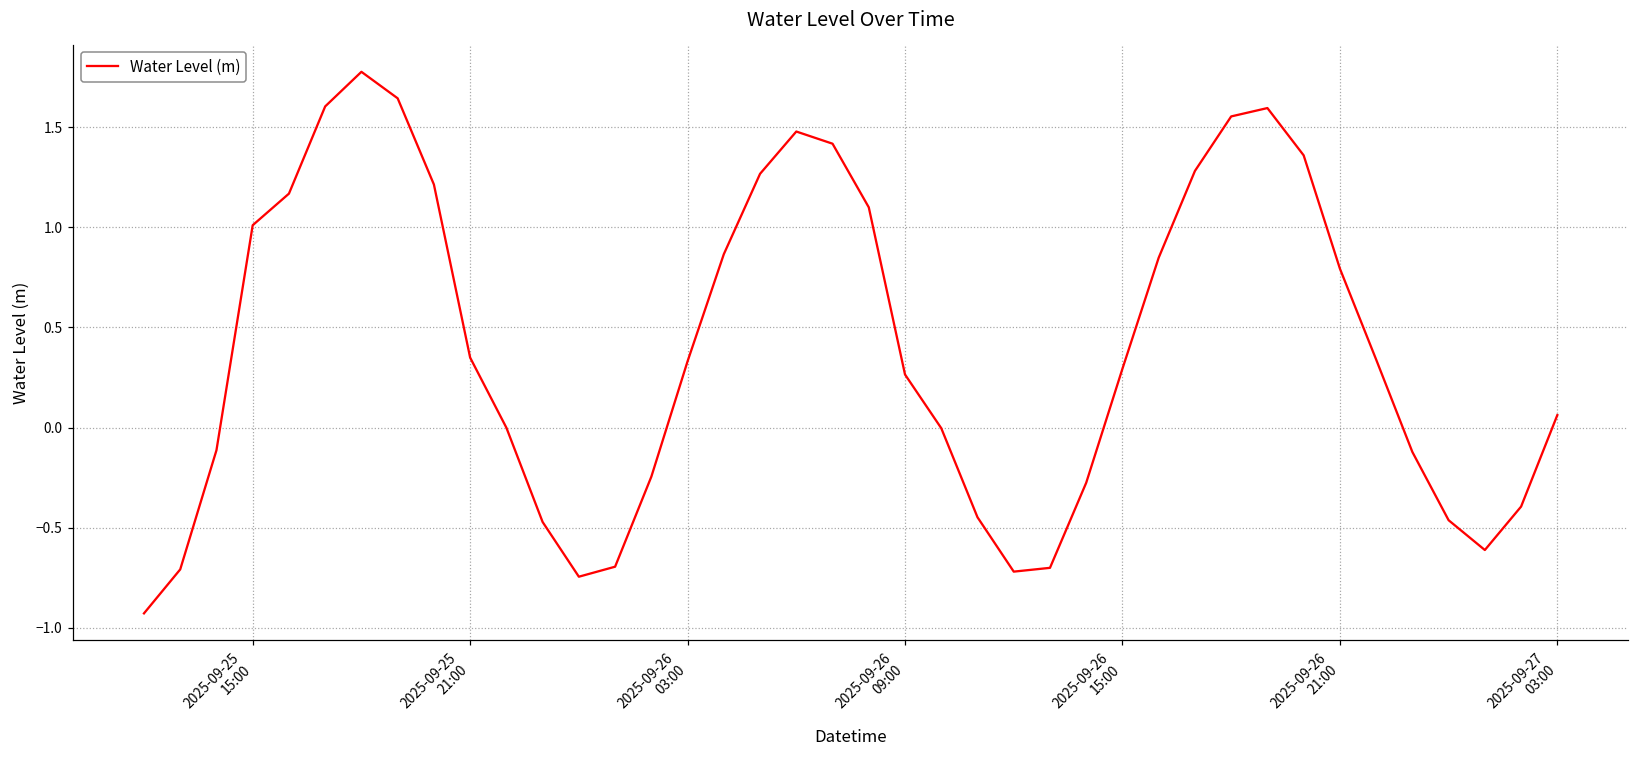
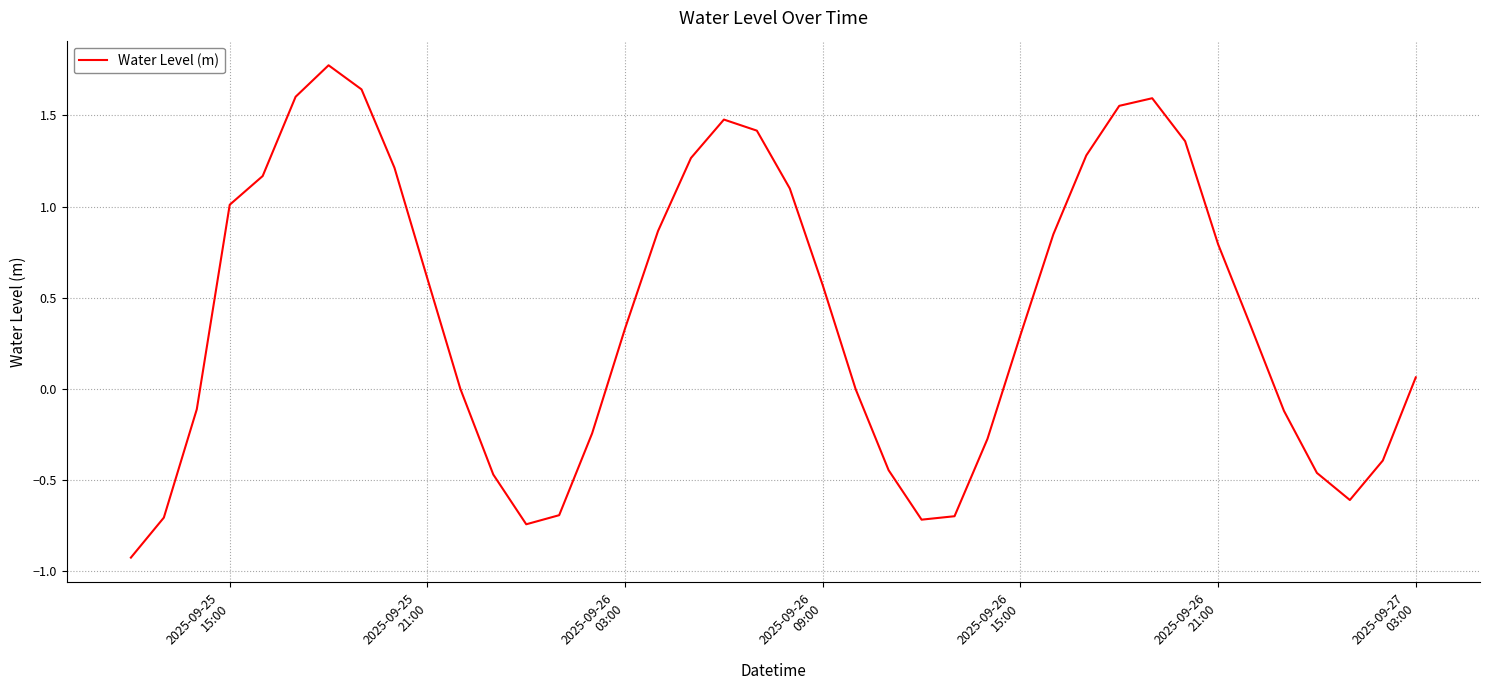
2025-09-25 21:00: 0.35 -> 0.60
2025-09-26 09:00: 0.26 -> 0.57
